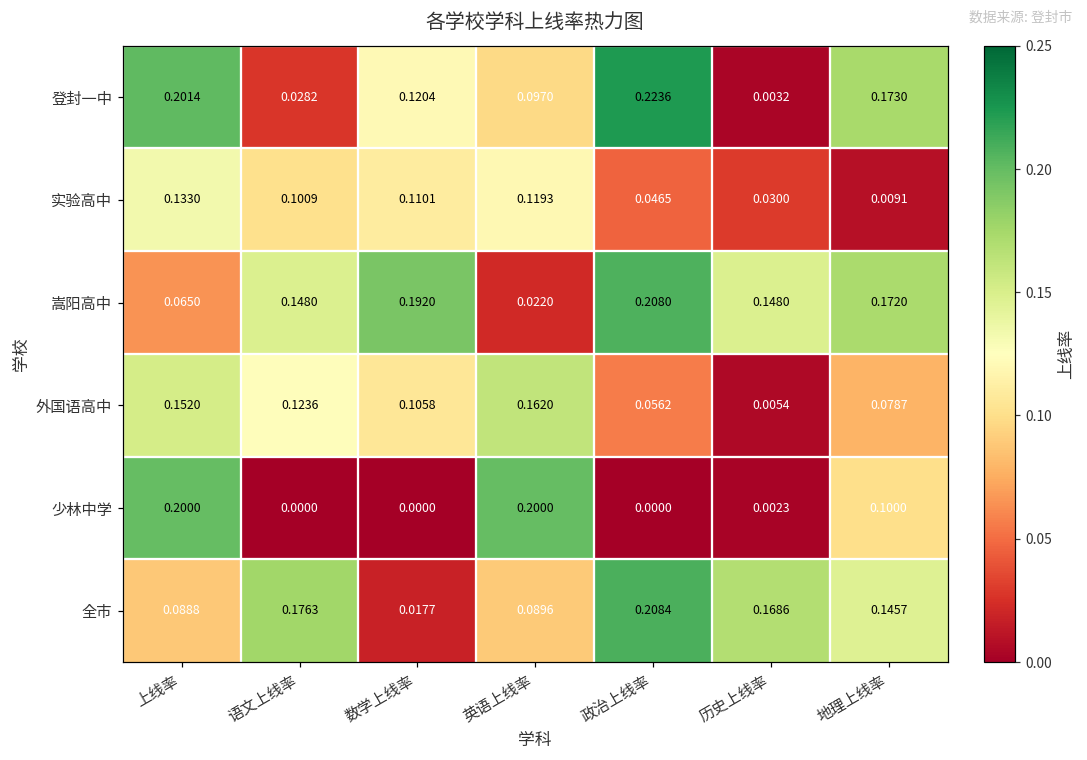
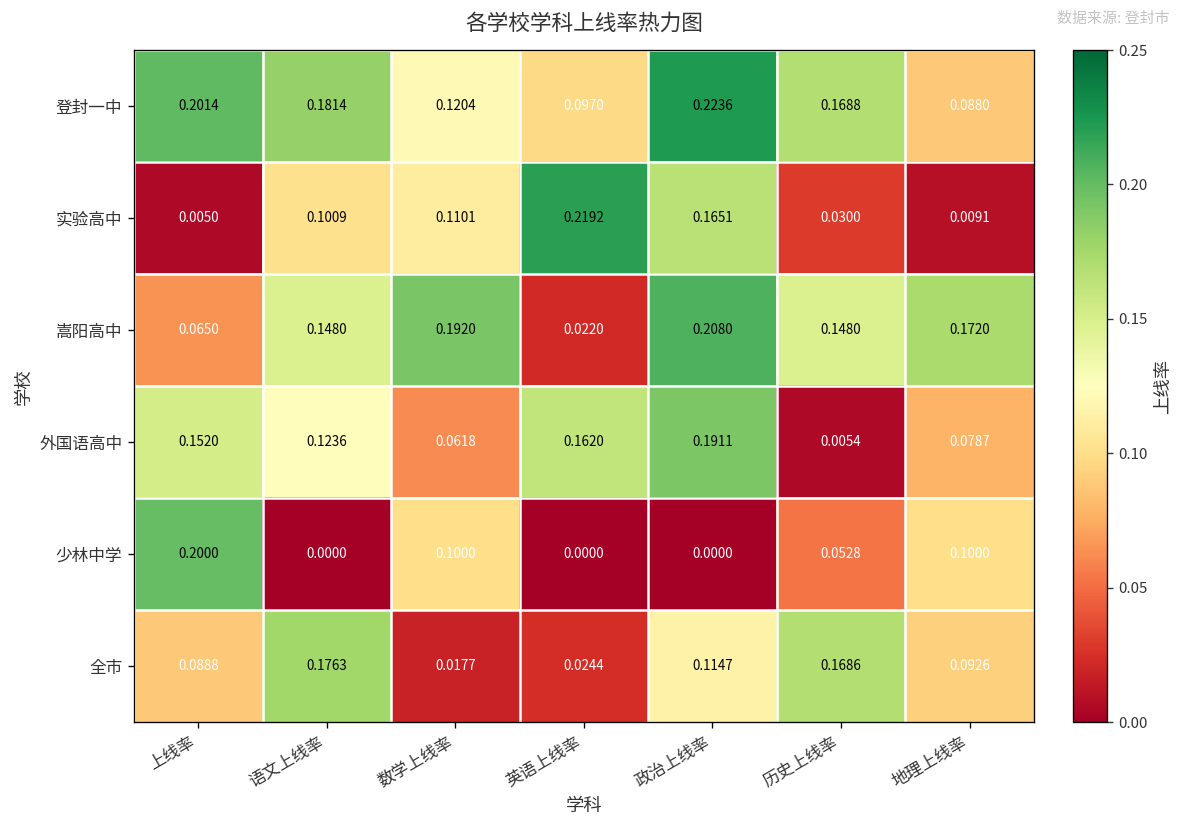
登封一中, 语文上线率: 0.0282 -> 0.1814
登封一中, 历史上线率: 0.0032 -> 0.1688
登封一中, 地理上线率: 0.1730 -> 0.0880
实验高中, 上线率: 0.1330 -> 0.0050
实验高中, 英语上线率: 0.1193 -> 0.2192
实验高中, 政治上线率: 0.0465 -> 0.1651
外国语高中, 数学上线率: 0.1058 -> 0.0618
外国语高中, 政治上线率: 0.0562 -> 0.1911
少林中学, 数学上线率: 0.0000 -> 0.1000
少林中学, 英语上线率: 0.2000 -> 0.0000
少林中学, 历史上线率: 0.0023 -> 0.0528
全市, 英语上线率: 0.0896 -> 0.0244
全市, 政治上线率: 0.2084 -> 0.1147
全市, 地理上线率: 0.1457 -> 0.0926
